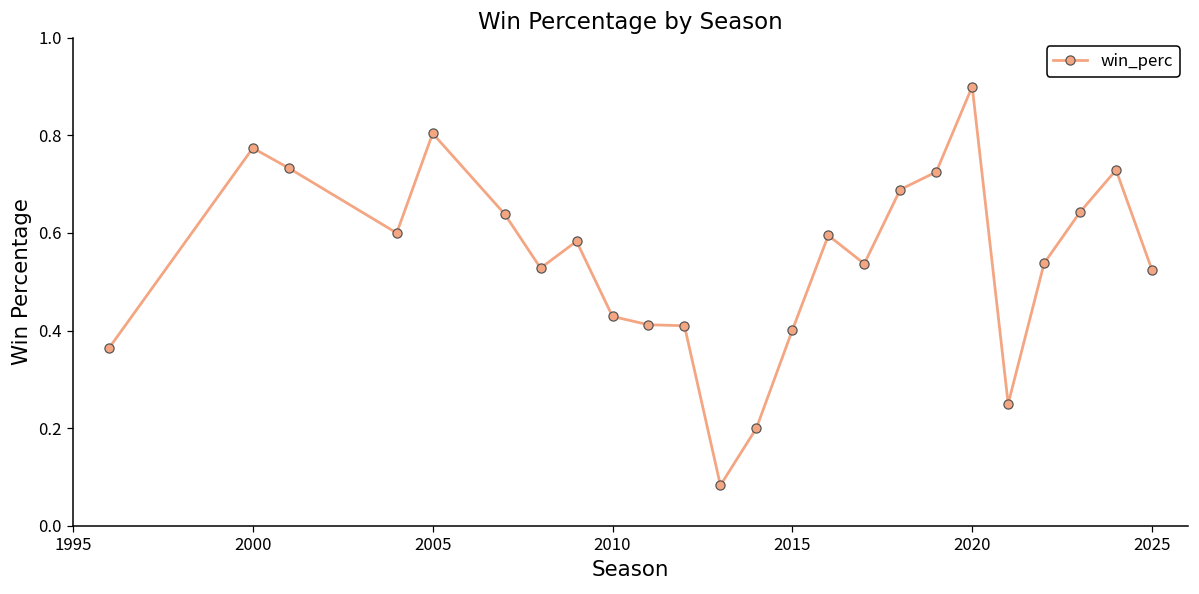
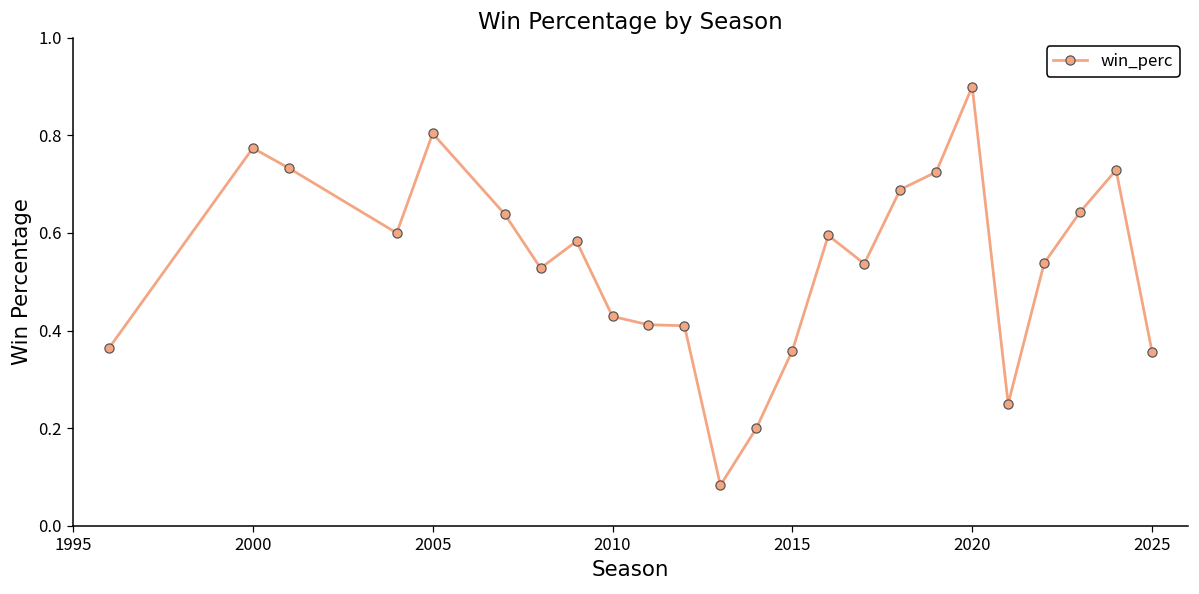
2015: 0.40 -> 0.36
2025: 0.52 -> 0.36
